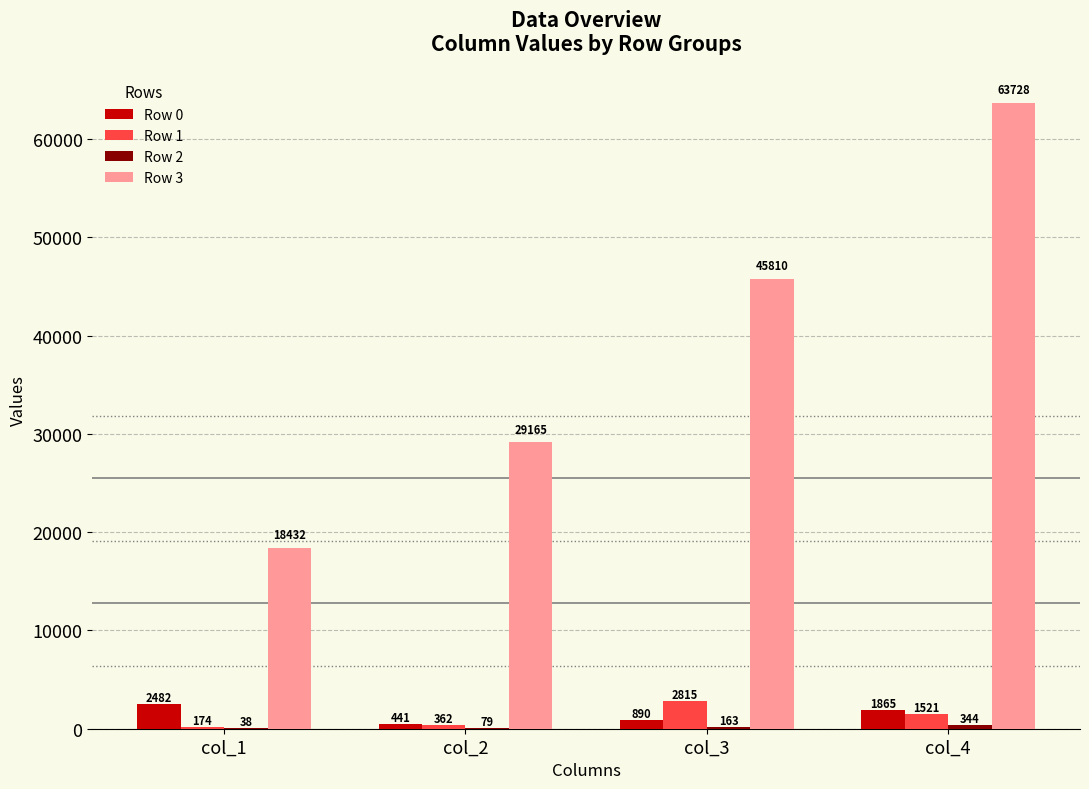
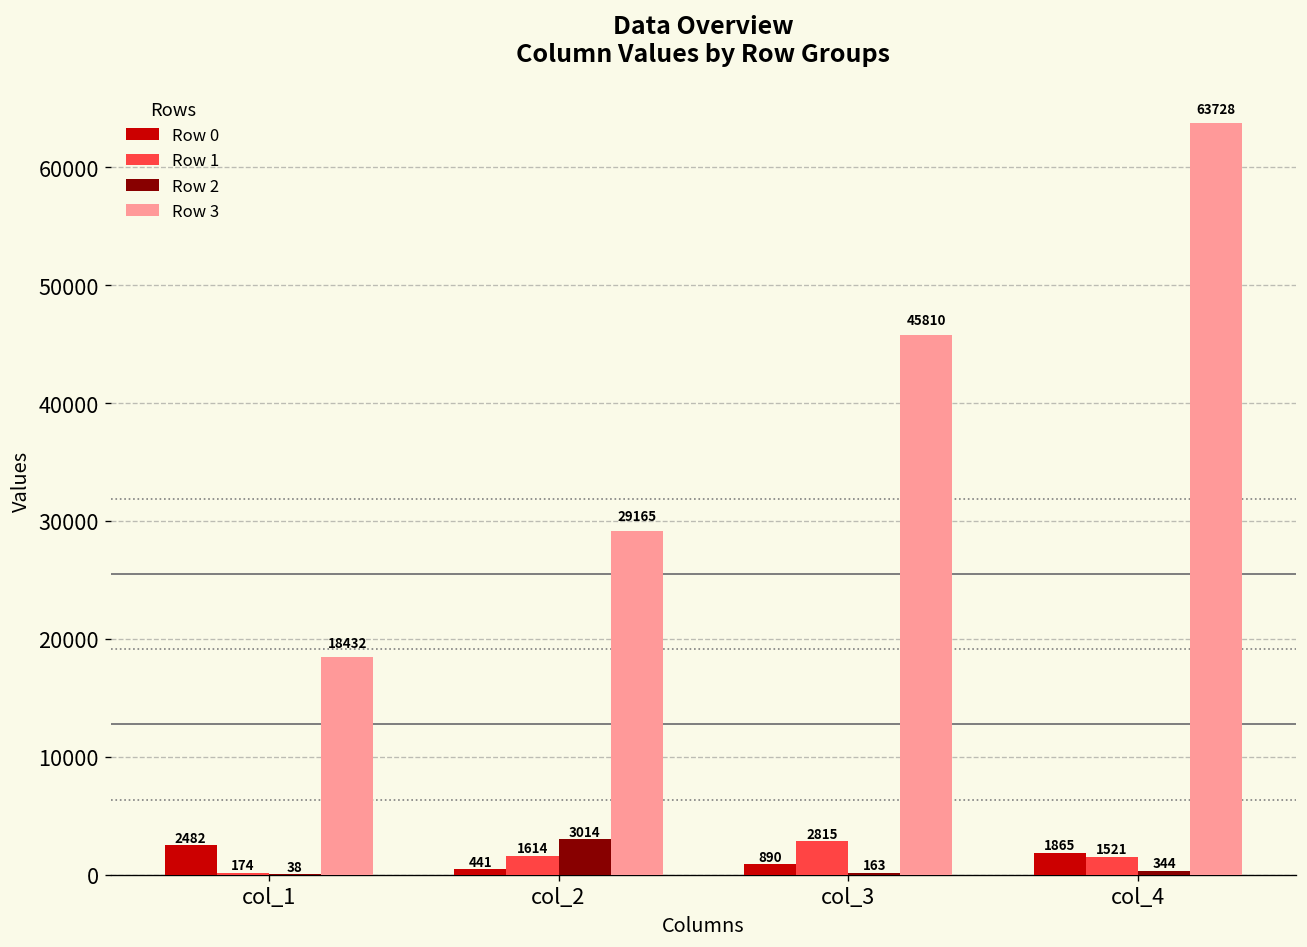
Row 1, col_2: 362 -> 1614
Row 2, col_2: 79 -> 3014
